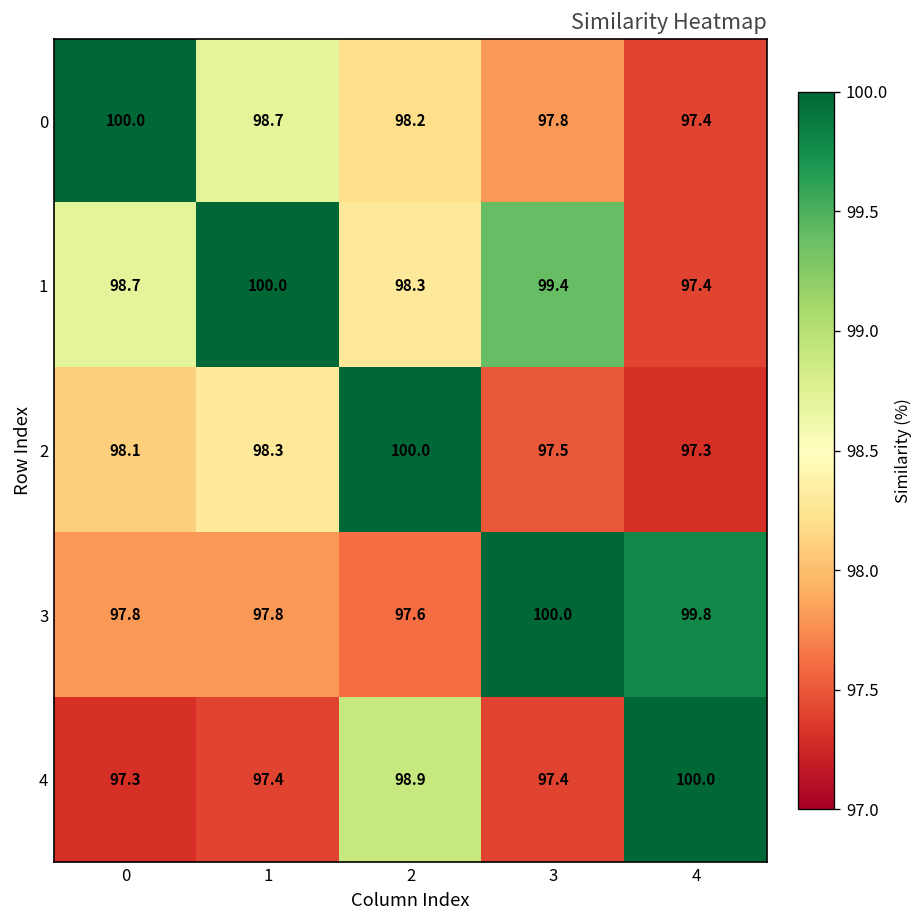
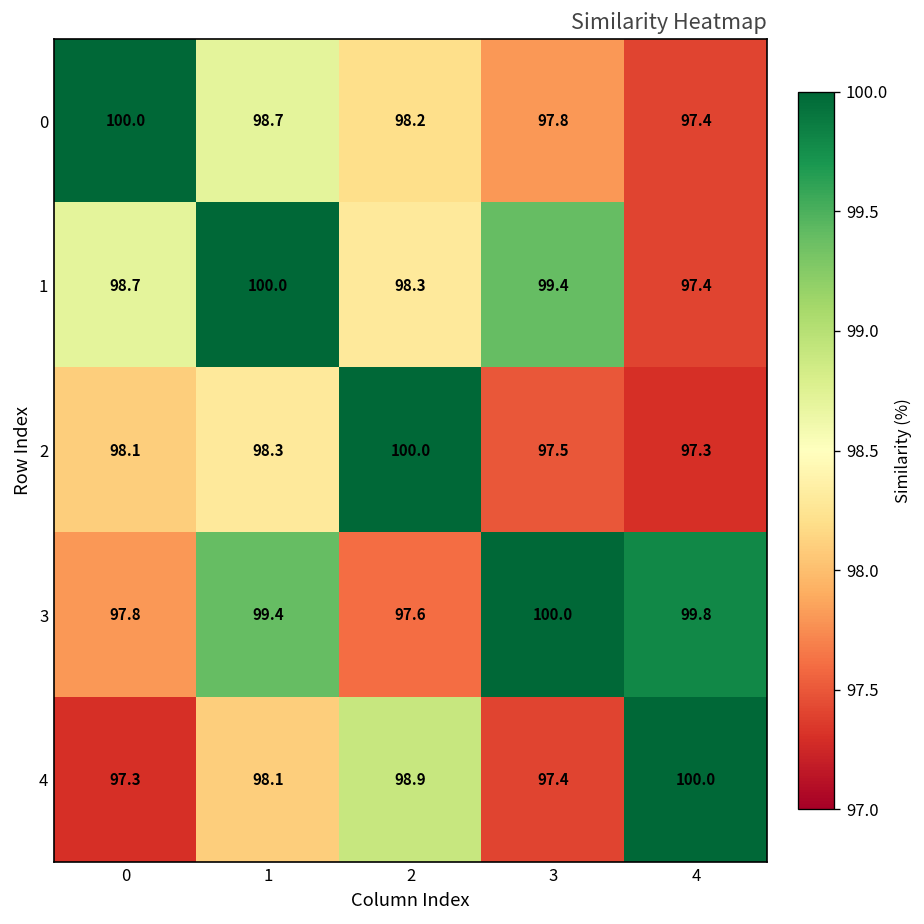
3, 1: 97.8 -> 99.4
4, 1: 97.4 -> 98.1
